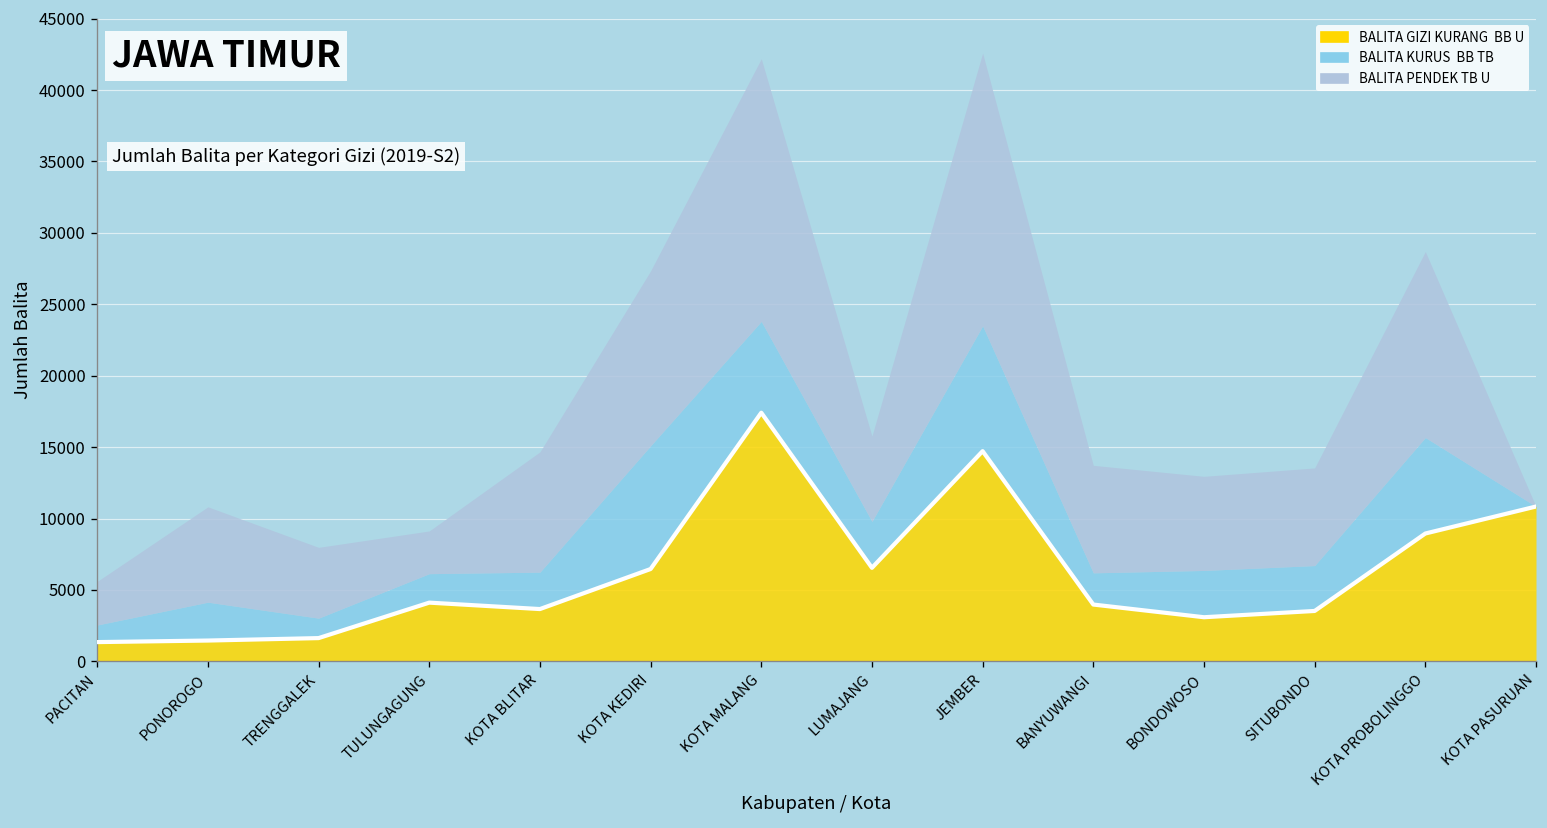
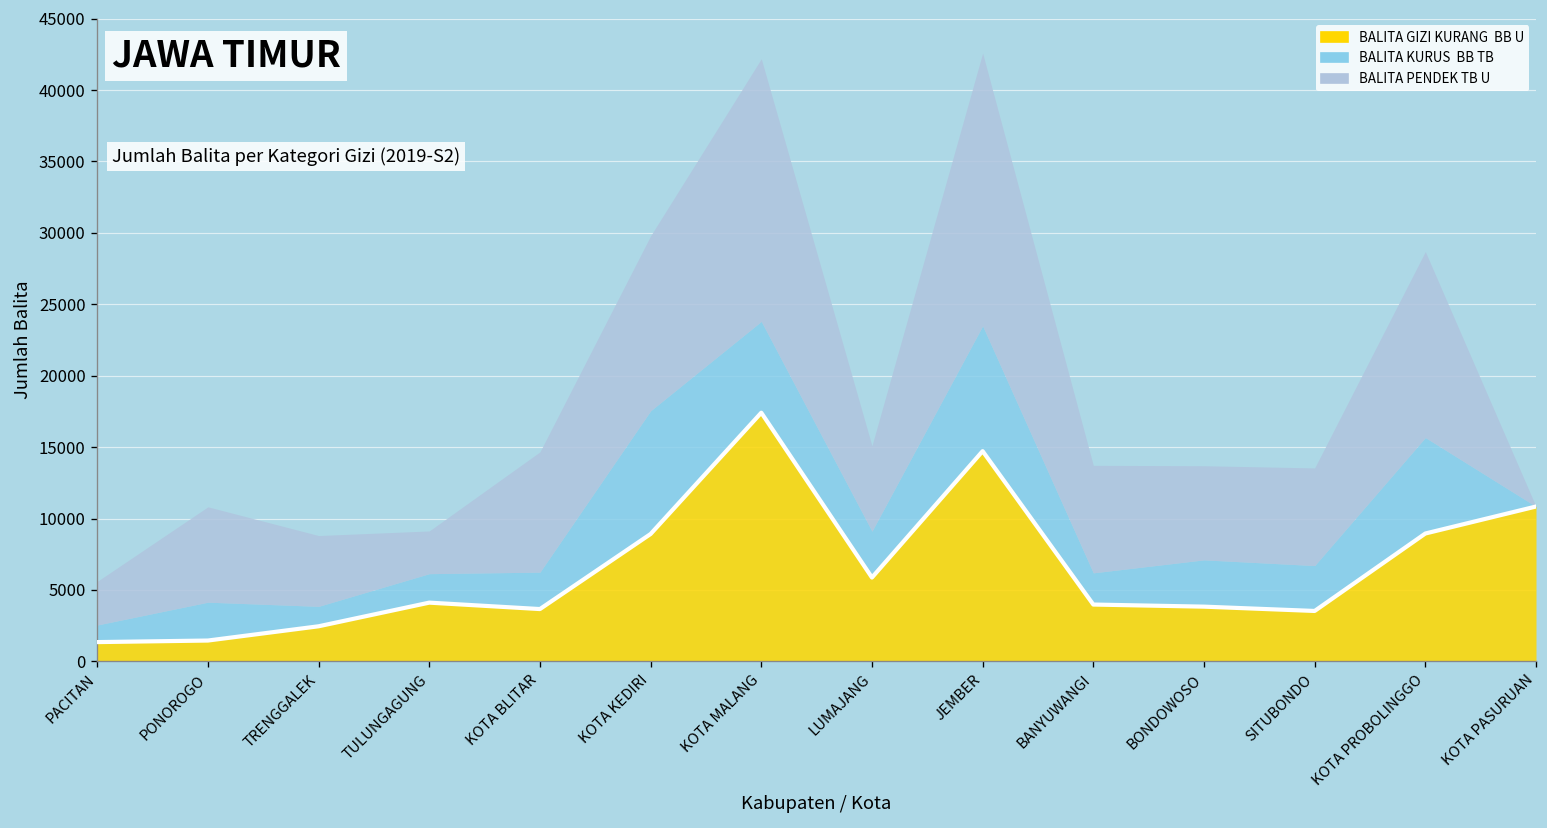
BALITA GIZI KURANG BB U, TRENGGALEK: 1600 -> 2500
BALITA GIZI KURANG BB U, KOTA KEDIRI: 6500 -> 8900
BALITA GIZI KURANG BB U, LUMAJANG: 6500 -> 5900
BALITA GIZI KURANG BB U, BONDOWOSO: 3100 -> 3800
